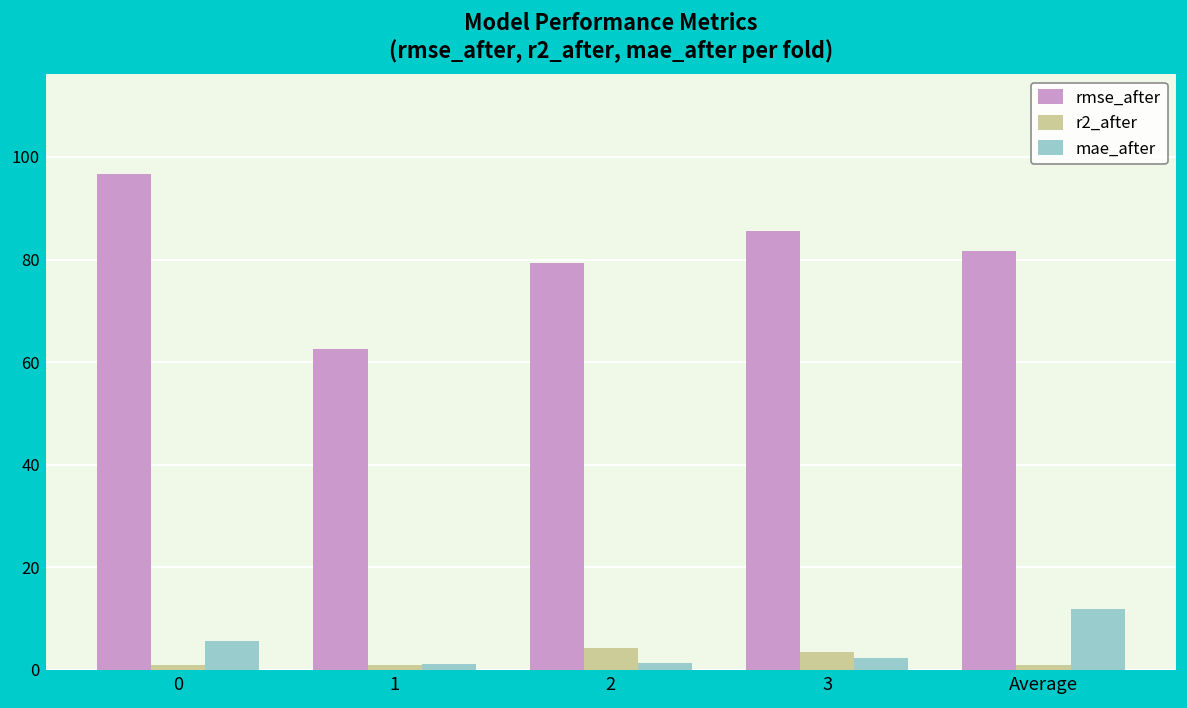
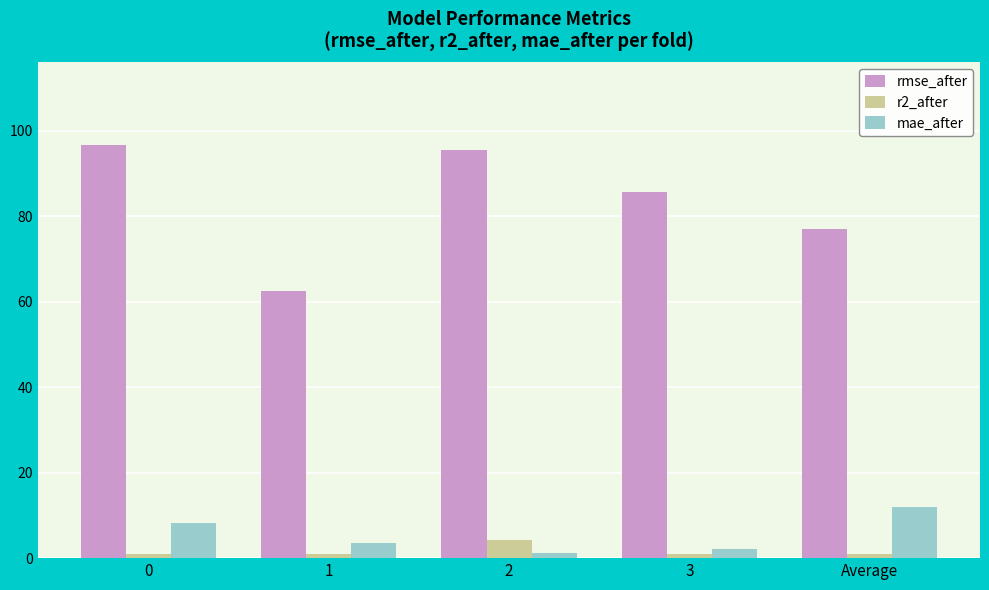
mae_after, 0: 6 -> 8
mae_after, 1: 1 -> 4
rmse_after, 2: 79 -> 96
r2_after, 3: 3 -> 1
rmse_after, Average: 82 -> 77
